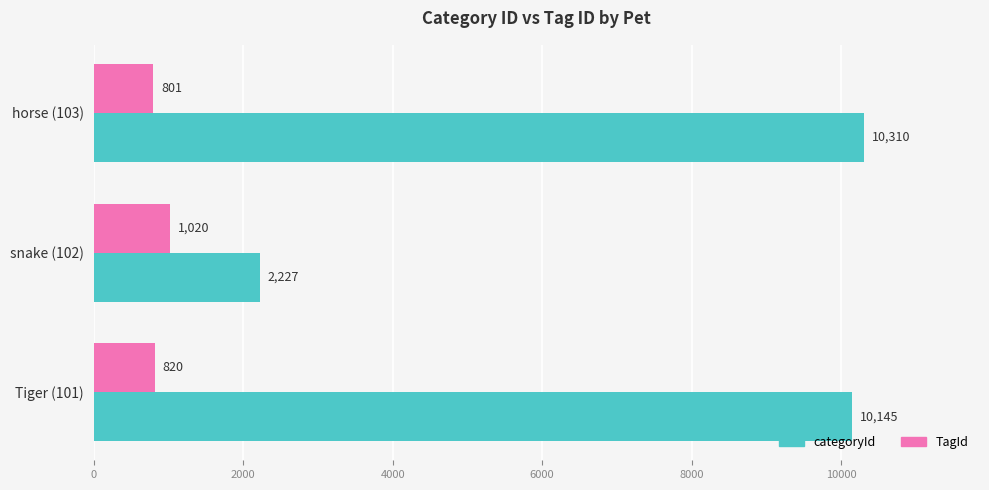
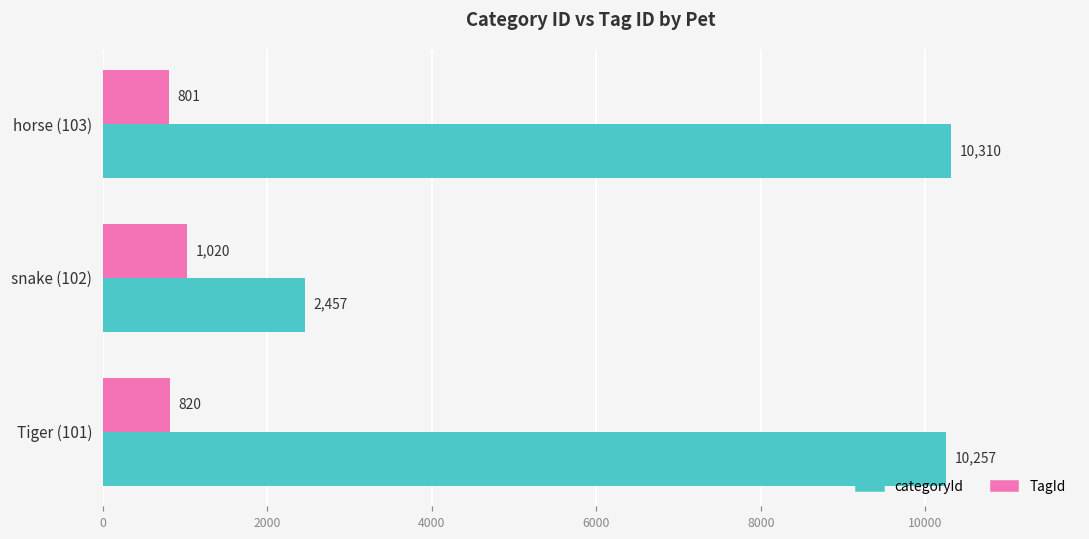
categoryId, snake (102): 2,227 -> 2,457
categoryId, Tiger (101): 10,145 -> 10,257
